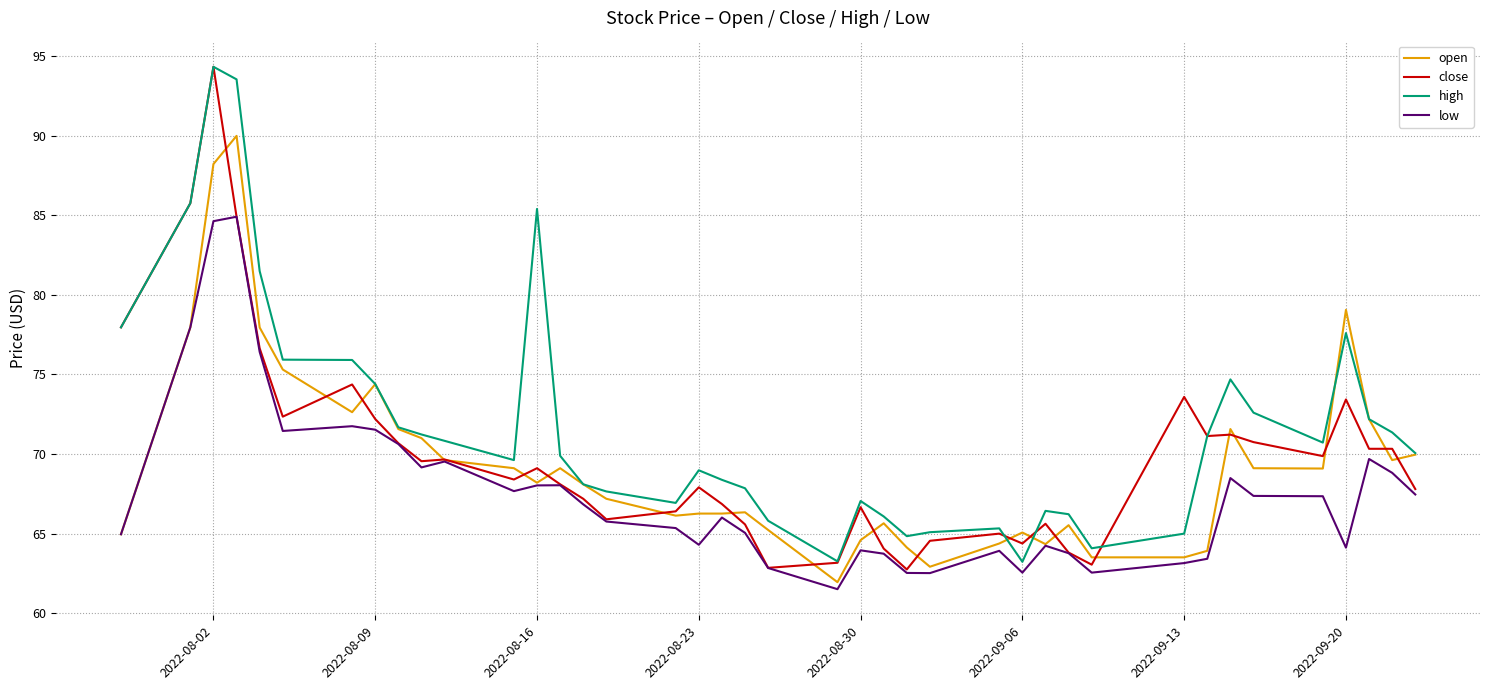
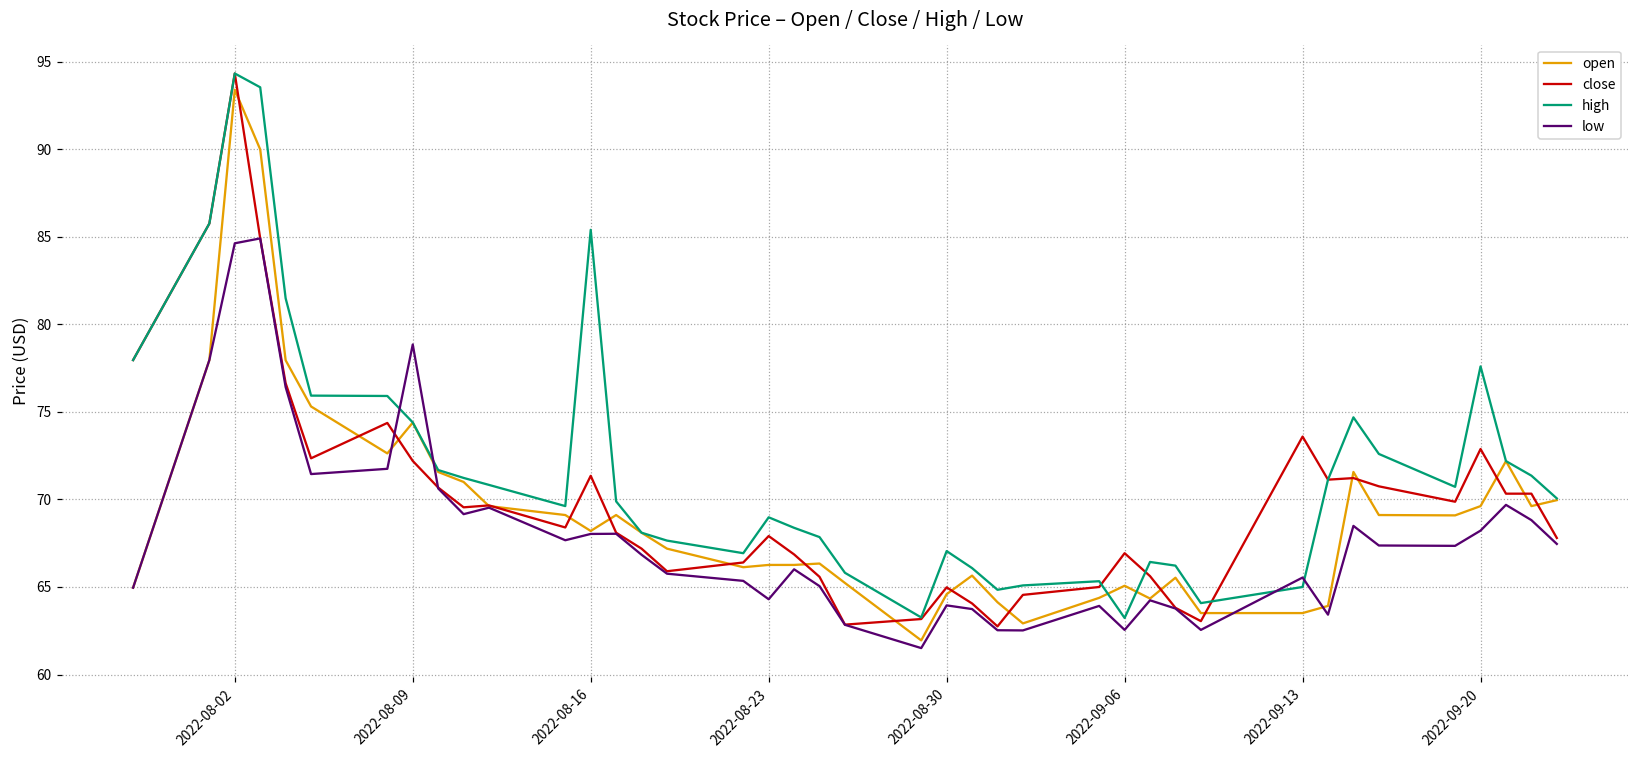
open, 2022-08-02: 88.2 -> 93.4
low, 2022-08-09: 71.5 -> 78.9
close, 2022-08-16: 69.1 -> 71.4
close, 2022-08-30: 66.7 -> 65.0
close, 2022-09-06: 64.4 -> 66.9
low, 2022-09-13: 63.2 -> 65.5
open, 2022-09-20: 79.1 -> 69.6
close, 2022-09-20: 73.4 -> 72.9
low, 2022-09-20: 64.1 -> 68.2
